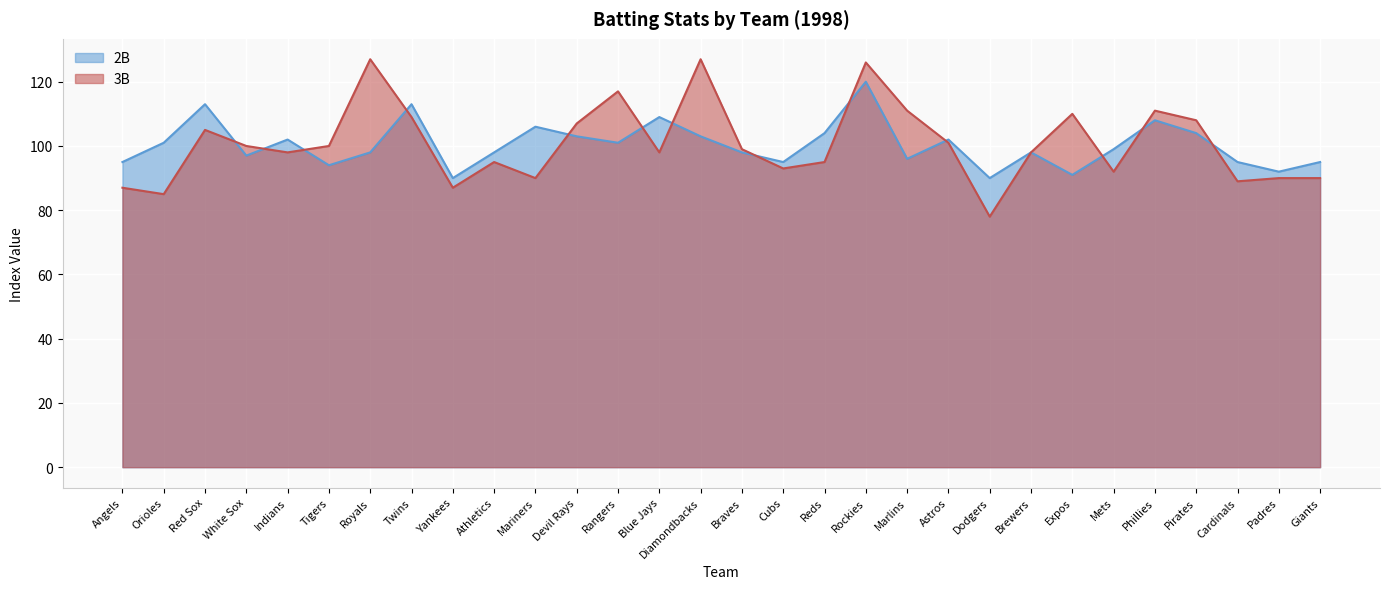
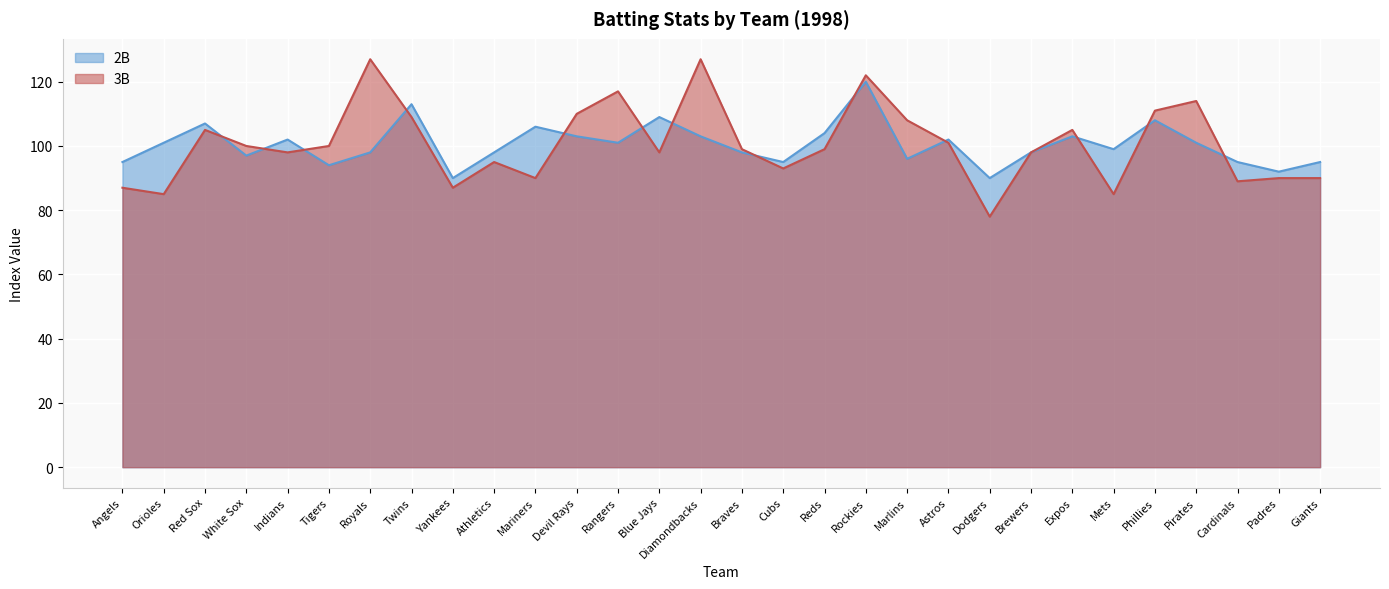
2B, Red Sox: 113 -> 107
3B, Devil Rays: 107 -> 110
3B, Reds: 95 -> 99
3B, Rockies: 126 -> 122
3B, Marlins: 111 -> 108
2B, Expos: 91 -> 103
3B, Expos: 110 -> 105
3B, Mets: 92 -> 85
2B, Pirates: 104 -> 101
3B, Pirates: 108 -> 114
